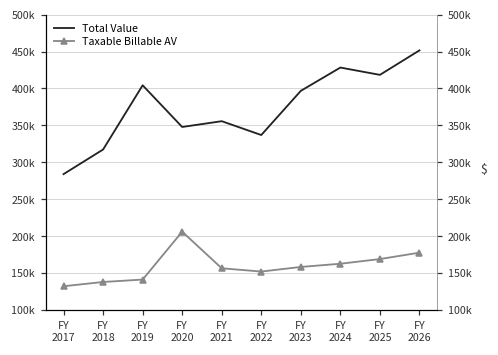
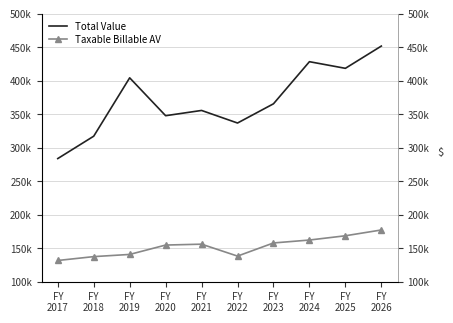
Taxable Billable AV, FY 2020: 210000 -> 150000
Taxable Billable AV, FY 2022: 150000 -> 140000
Total Value, FY 2023: 400000 -> 370000
